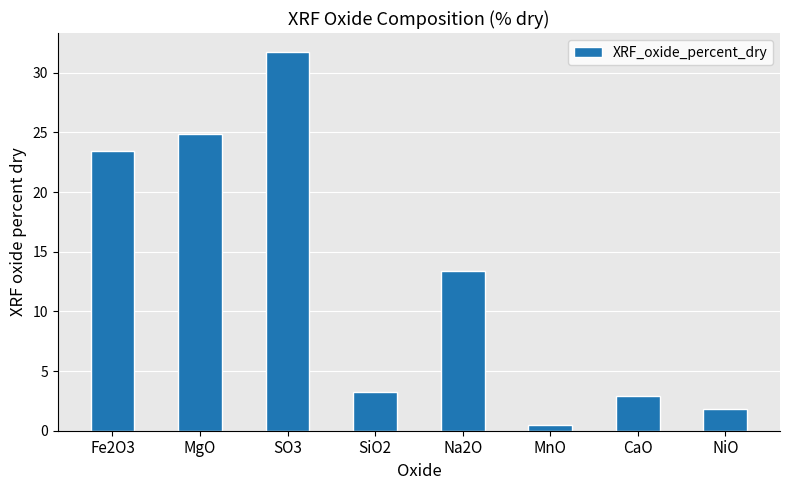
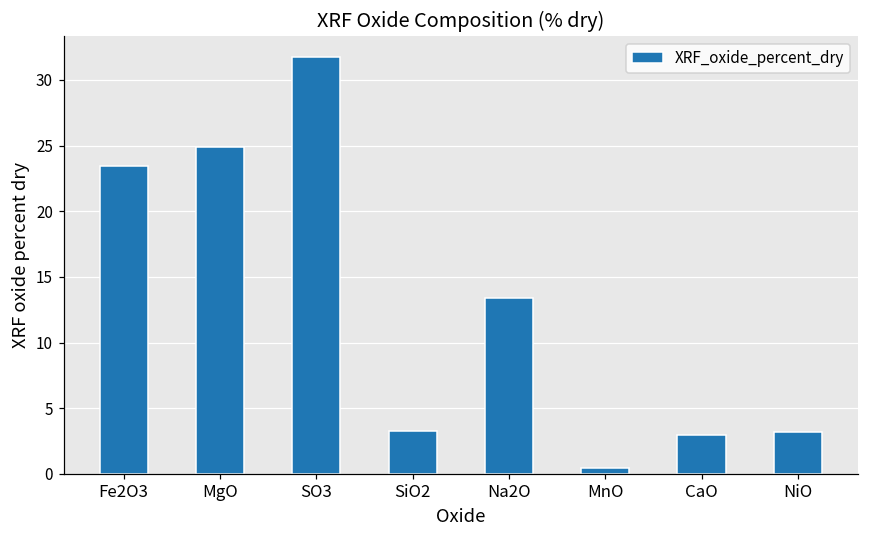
NiO: 1.8 -> 3.2
